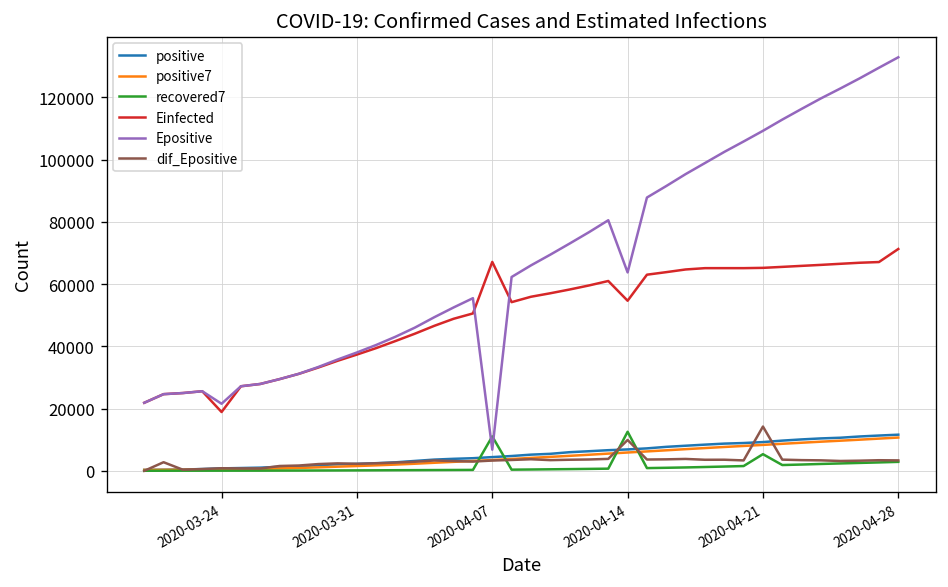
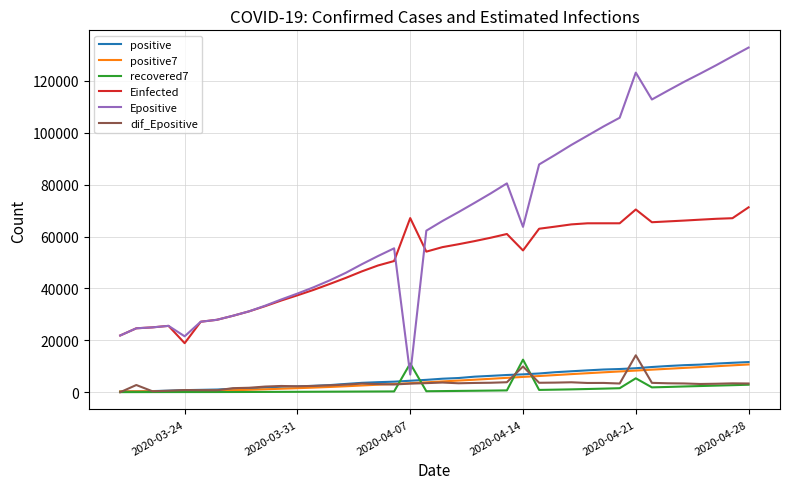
Einfected, 2020-04-21: 65000 -> 70000
Epositive, 2020-04-21: 109000 -> 123000
